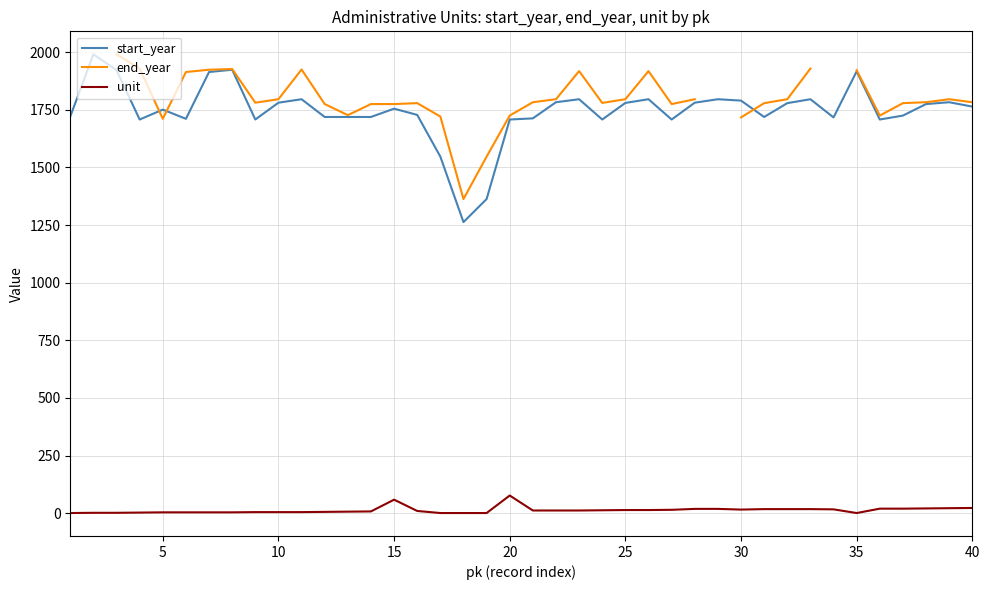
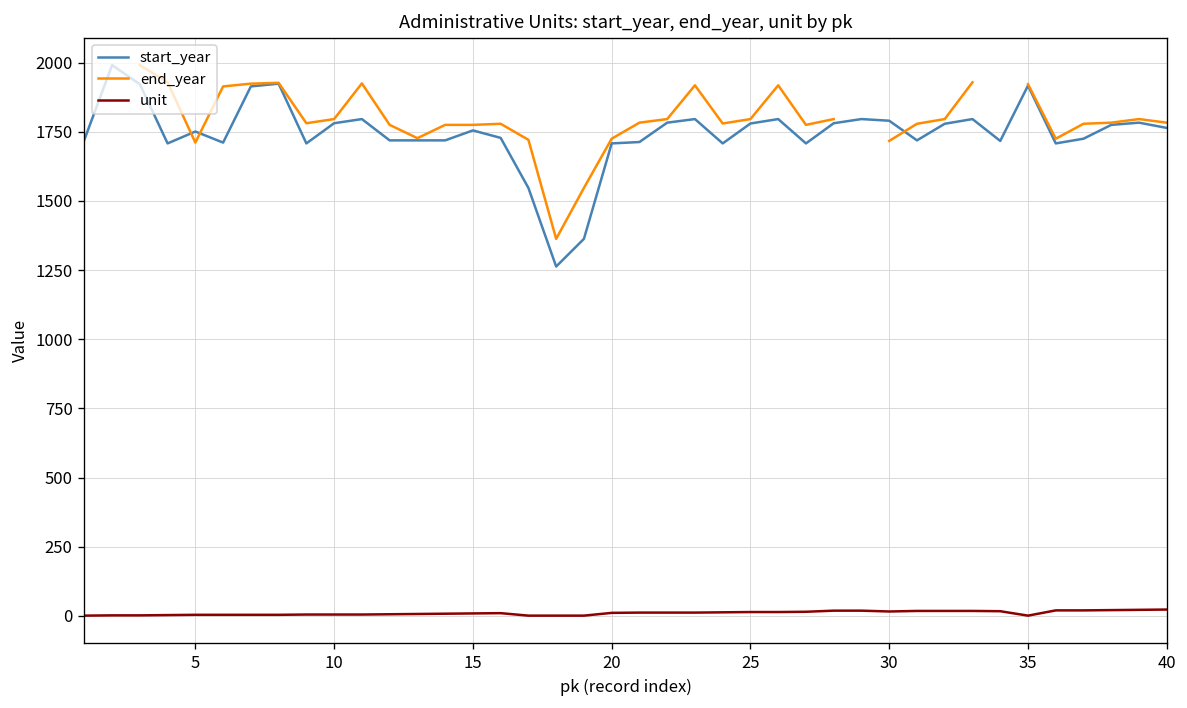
unit, 15: 60 -> 10
unit, 20: 80 -> 10
